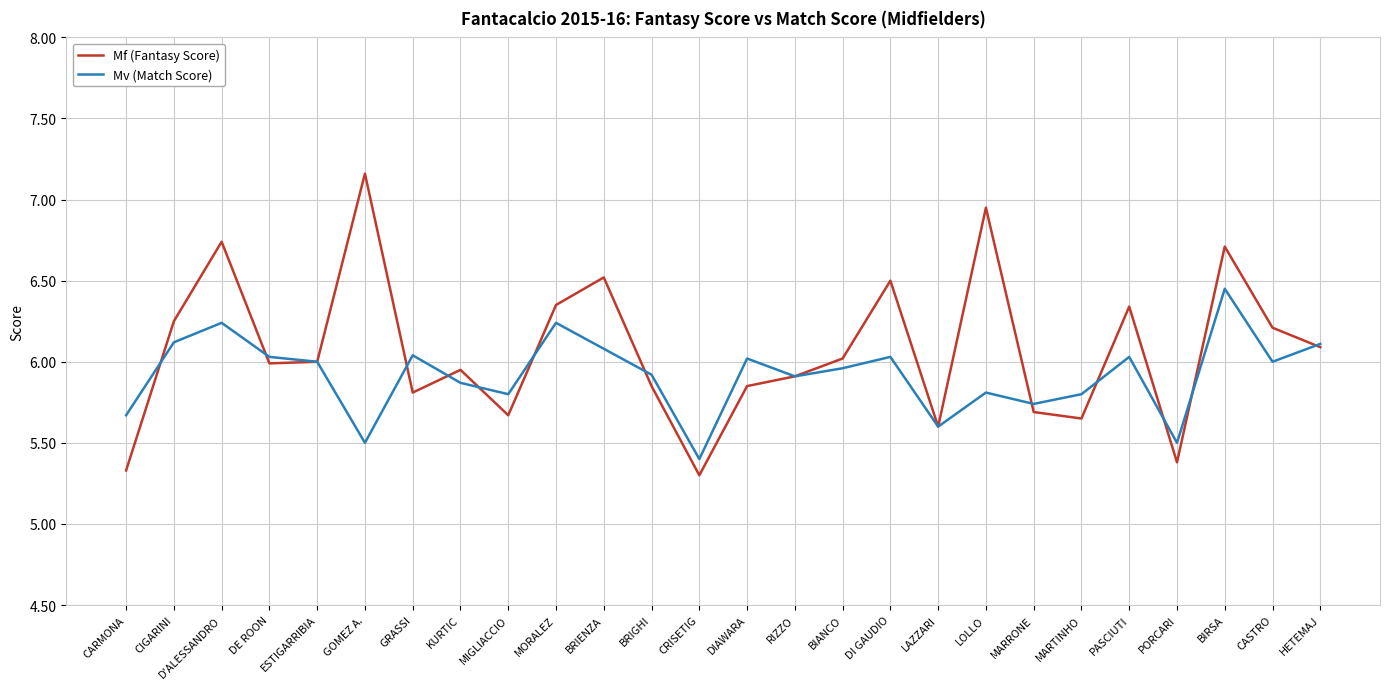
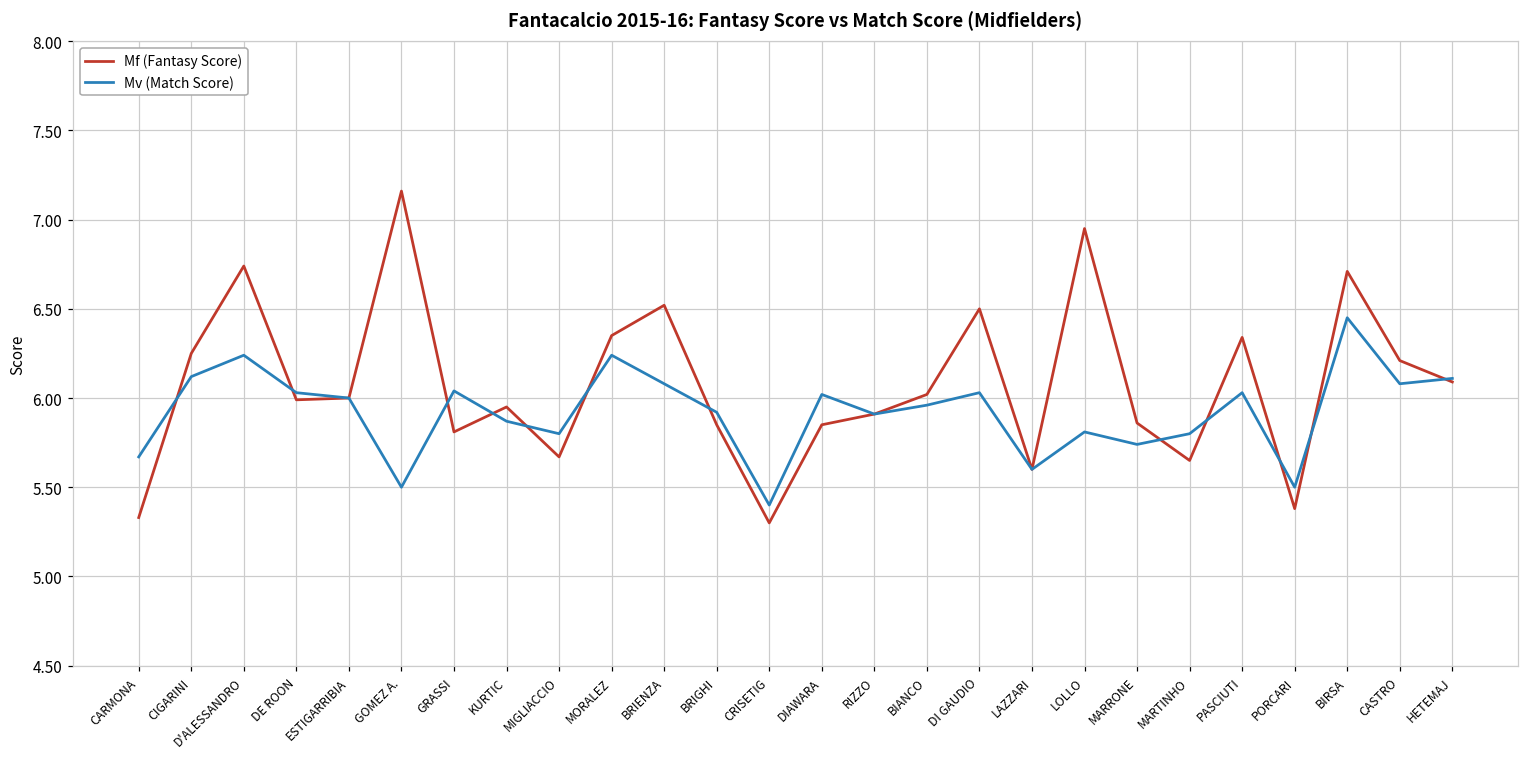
Mf (Fantasy Score), MARRONE: 5.69 -> 5.86
Mv (Match Score), CASTRO: 6.00 -> 6.08
